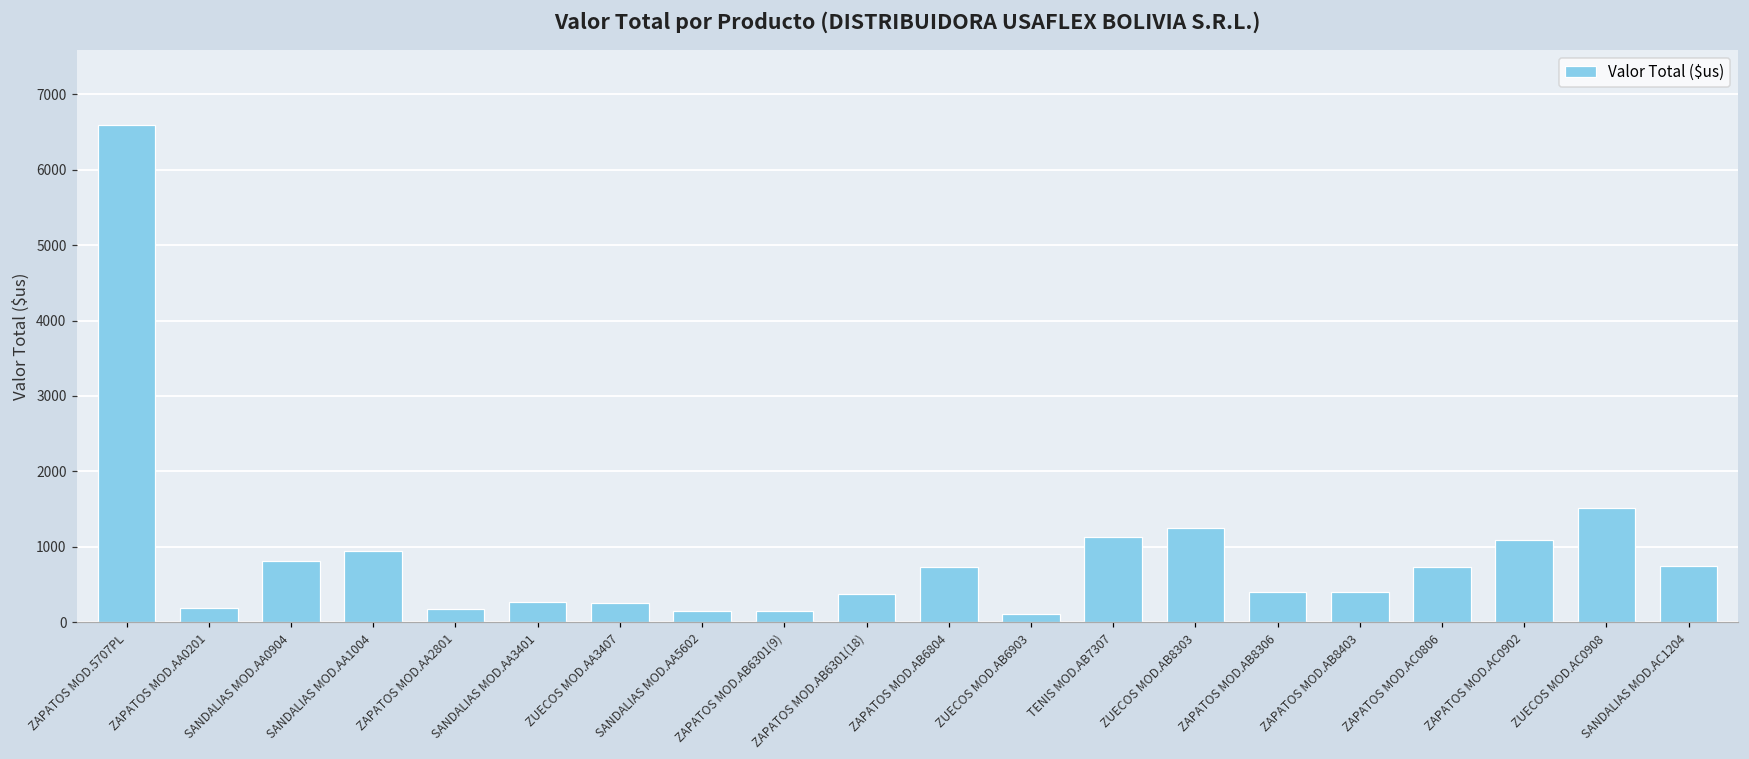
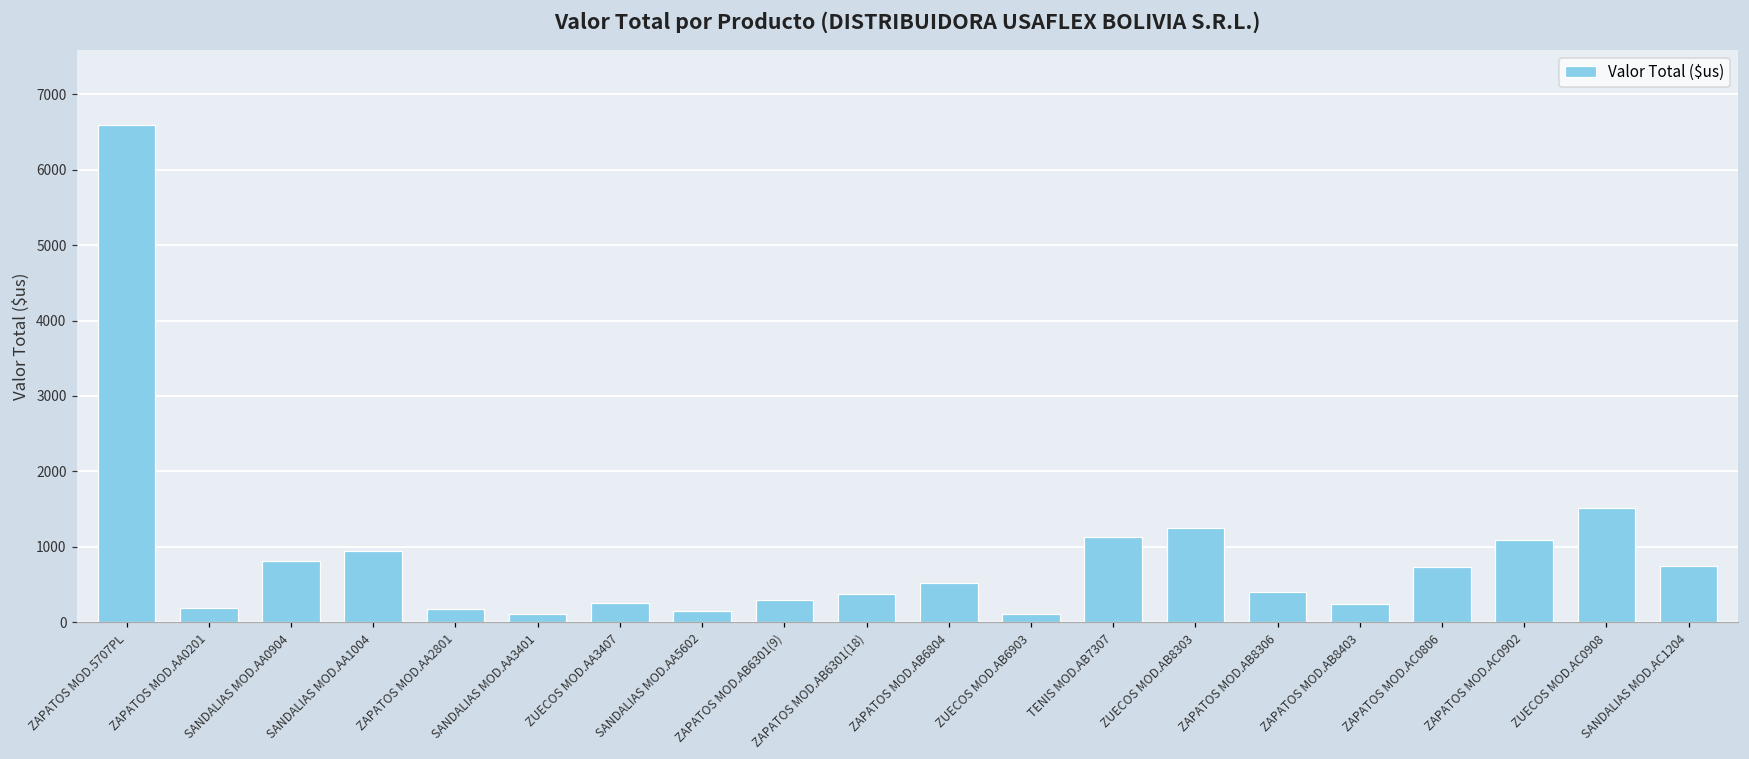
SANDALIAS MOD.AA3401: 300 -> 100
ZAPATOS MOD.AB6301(9): 100 -> 300
ZAPATOS MOD.AB6804: 700 -> 500
ZAPATOS MOD.AB8403: 400 -> 200
